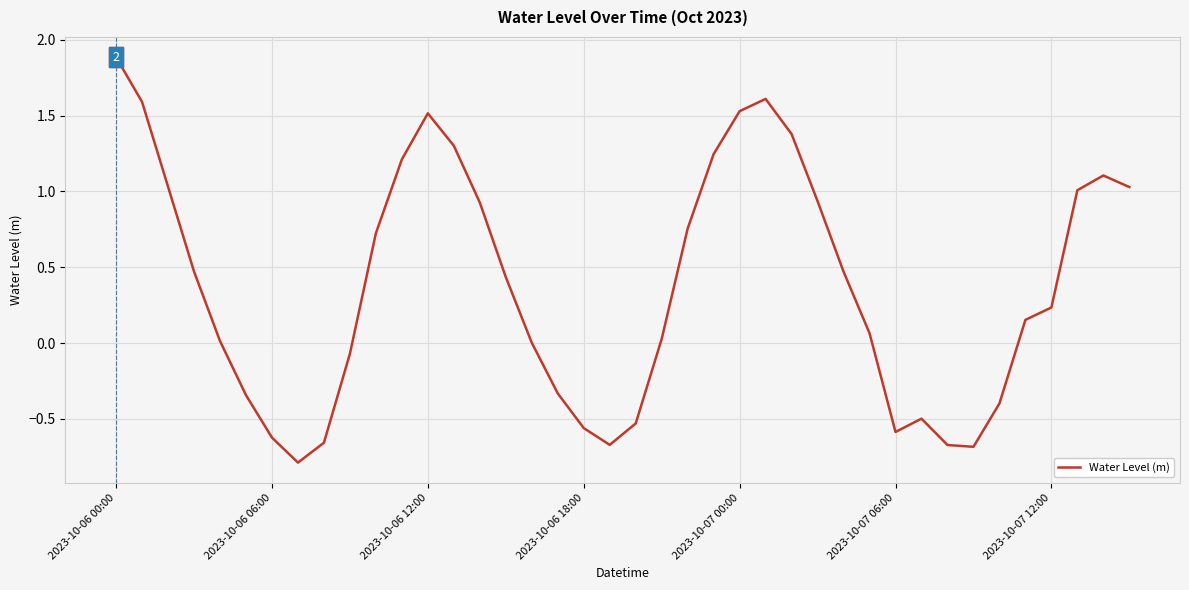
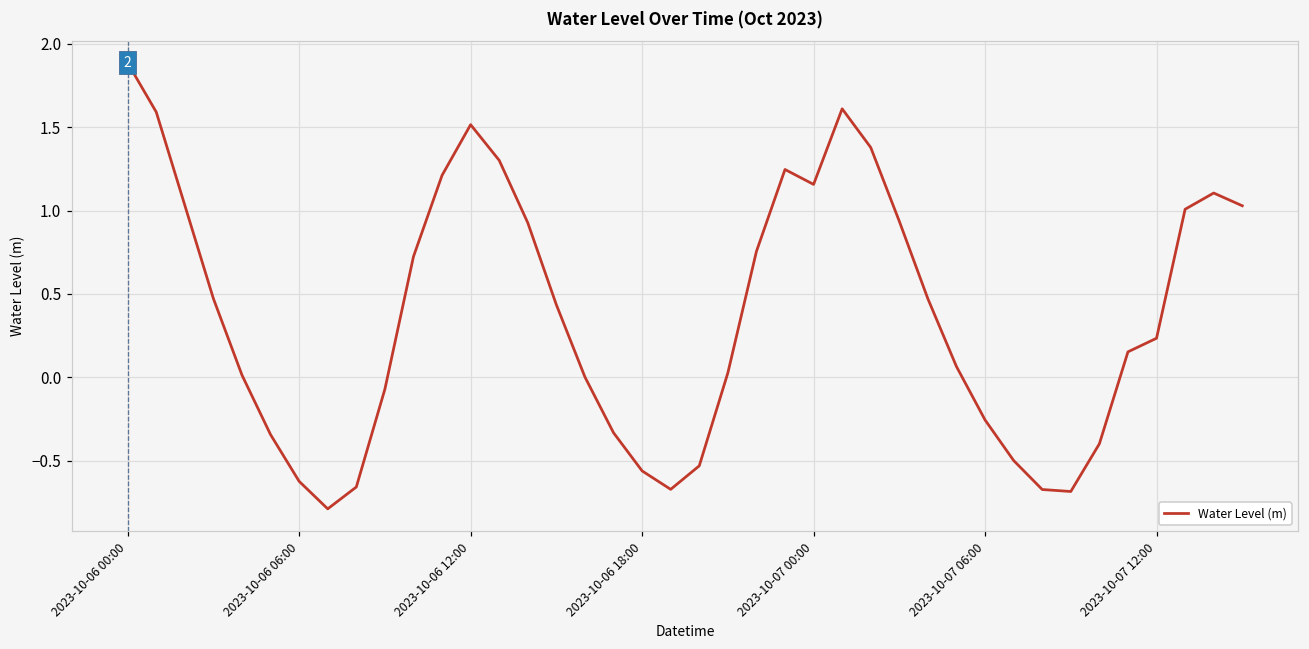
2023-10-07 00:00: 1.53 -> 1.16
2023-10-07 06:00: -0.59 -> -0.26
